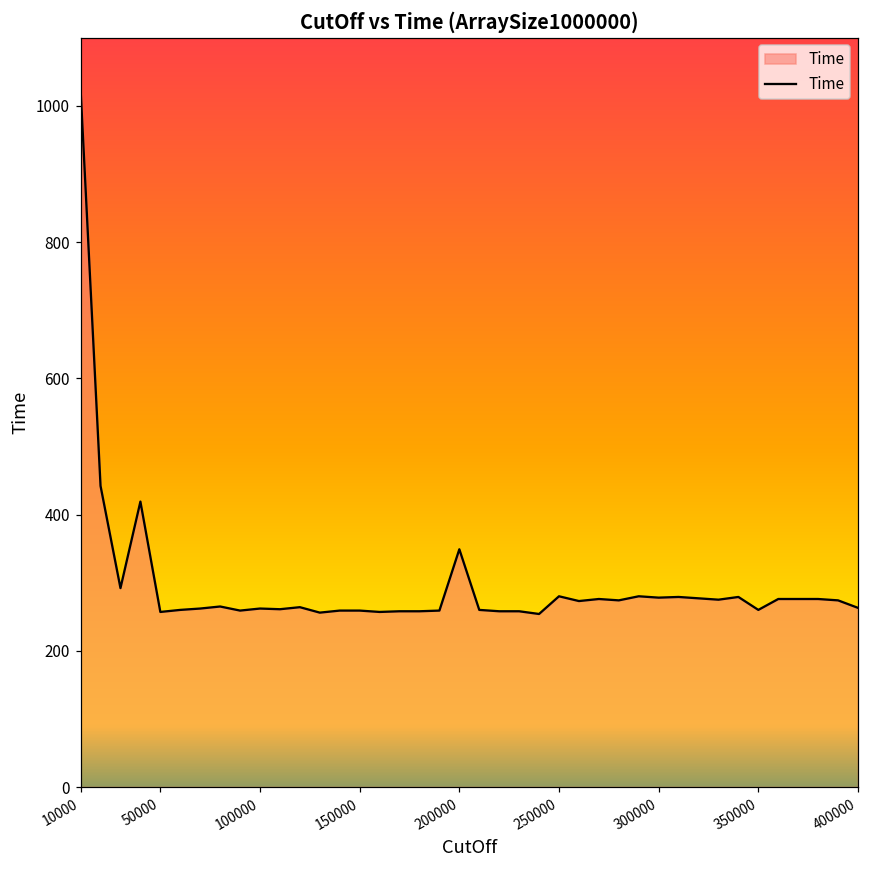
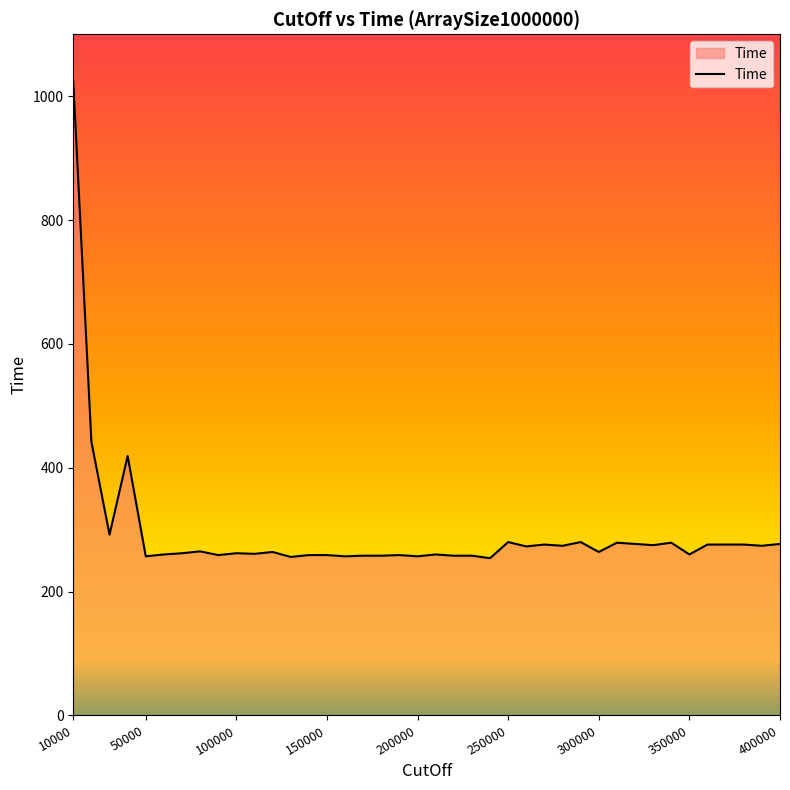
200000: 350 -> 260
300000: 280 -> 260
400000: 260 -> 280
